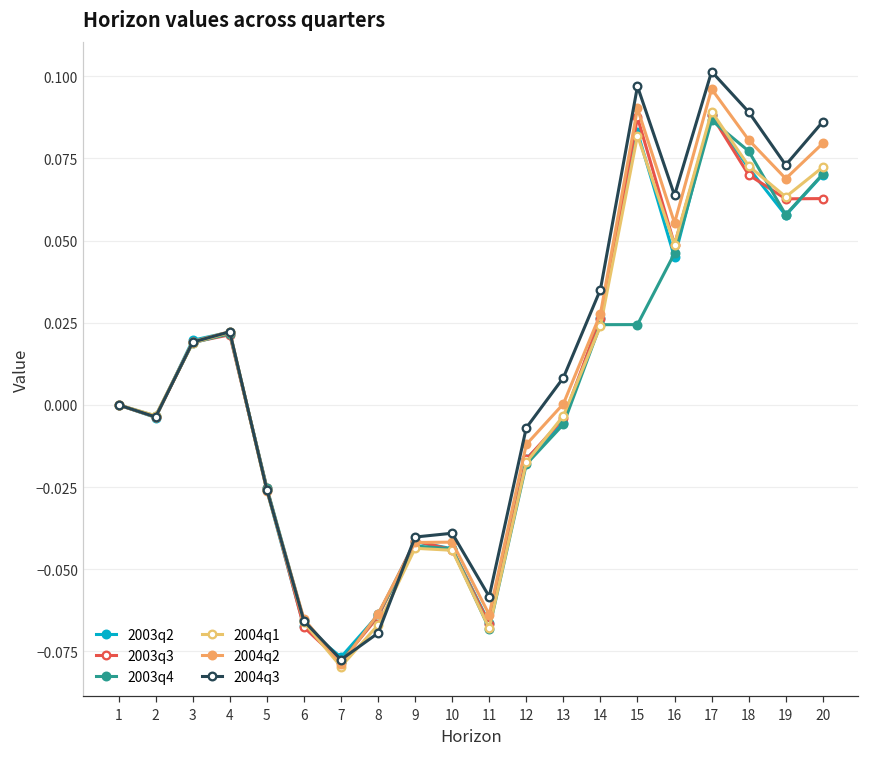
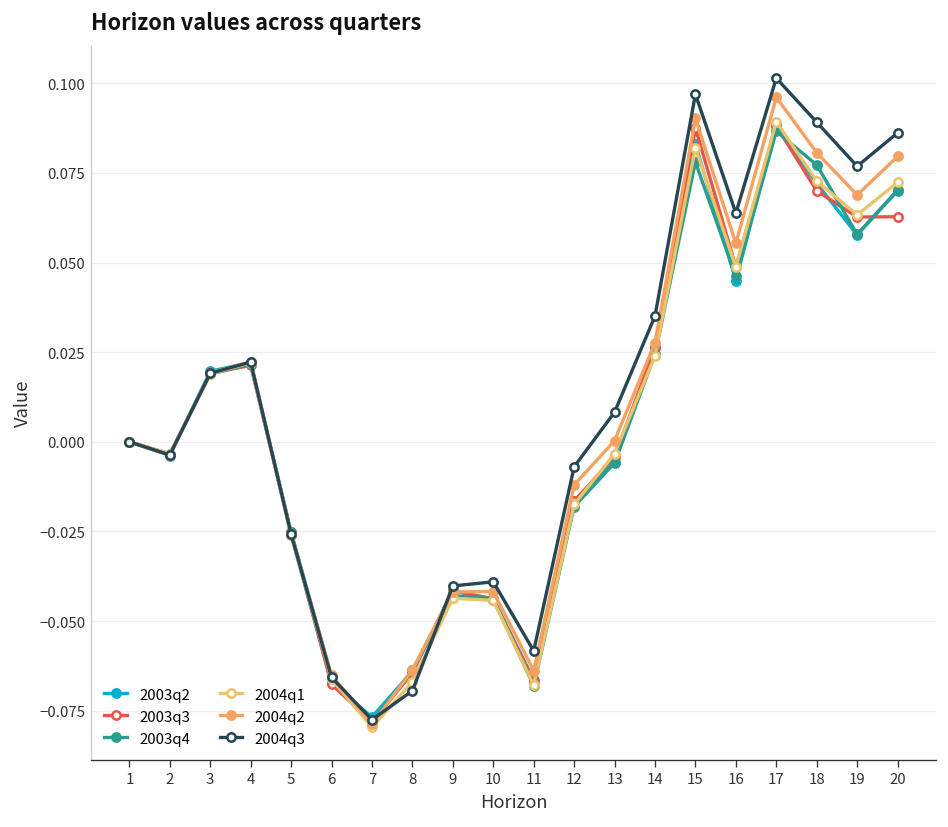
2003q4, 15: 0.024 -> 0.078
2004q3, 19: 0.073 -> 0.077
